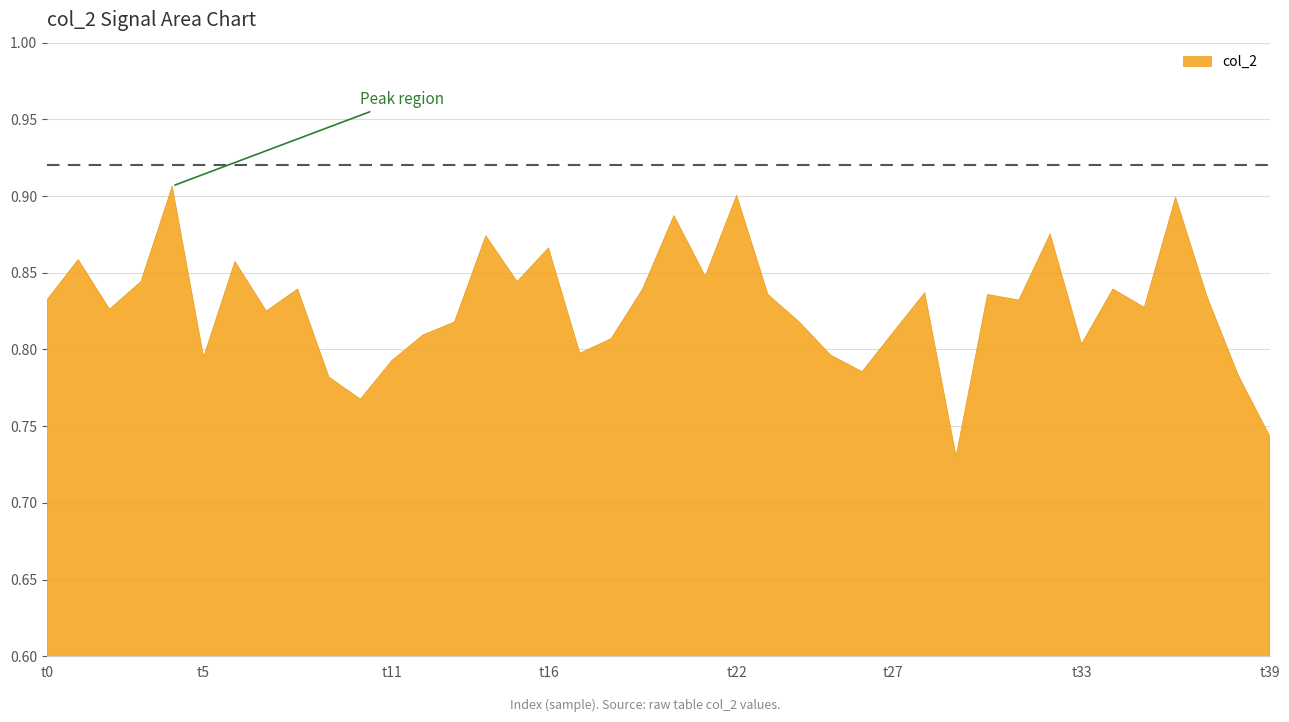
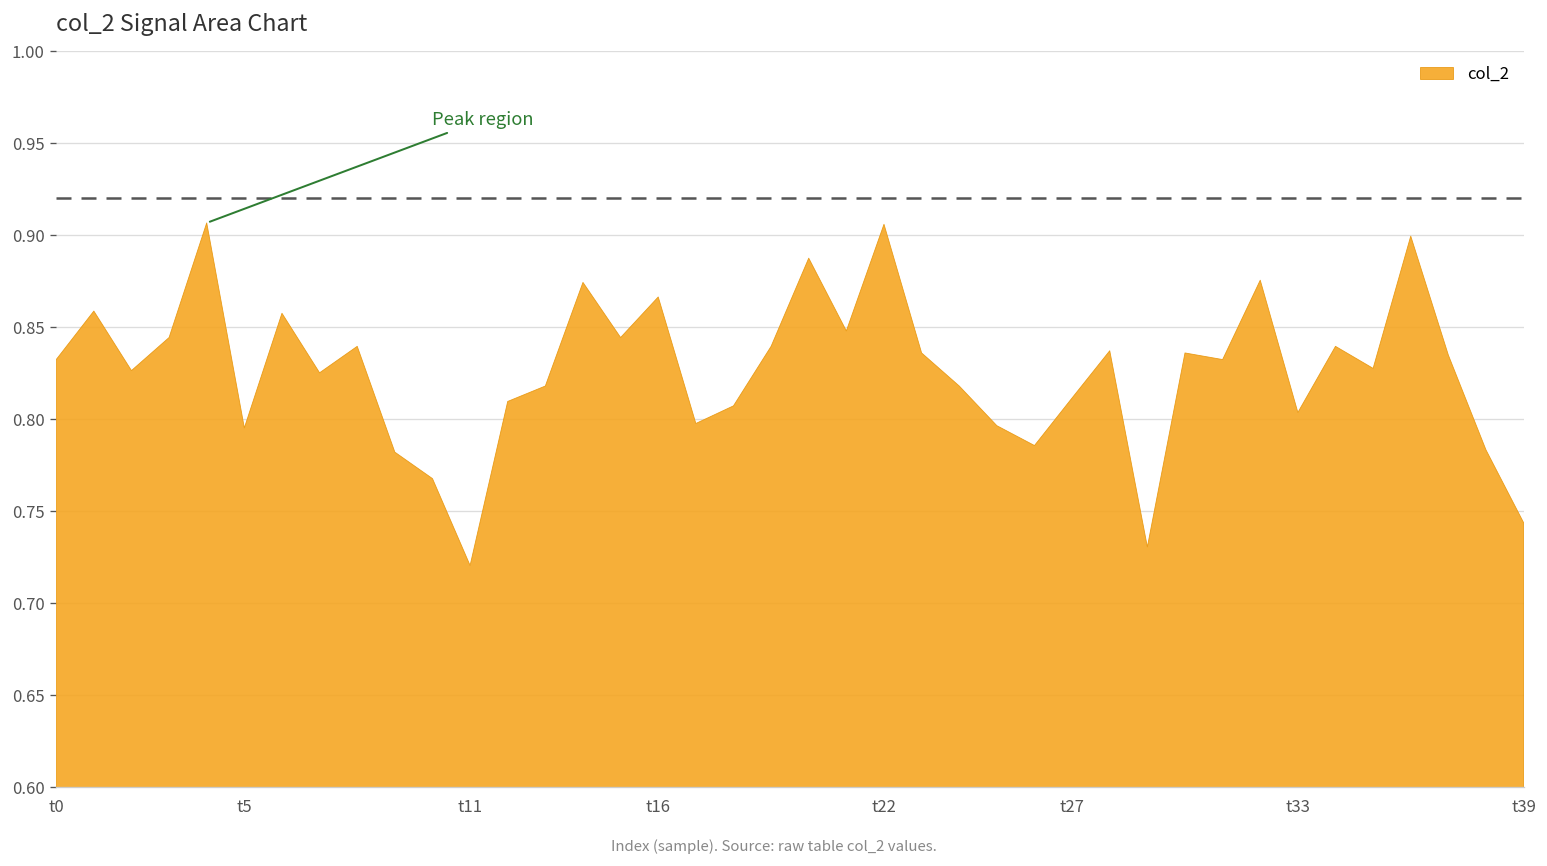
t11: 0.793 -> 0.720
t22: 0.901 -> 0.906
